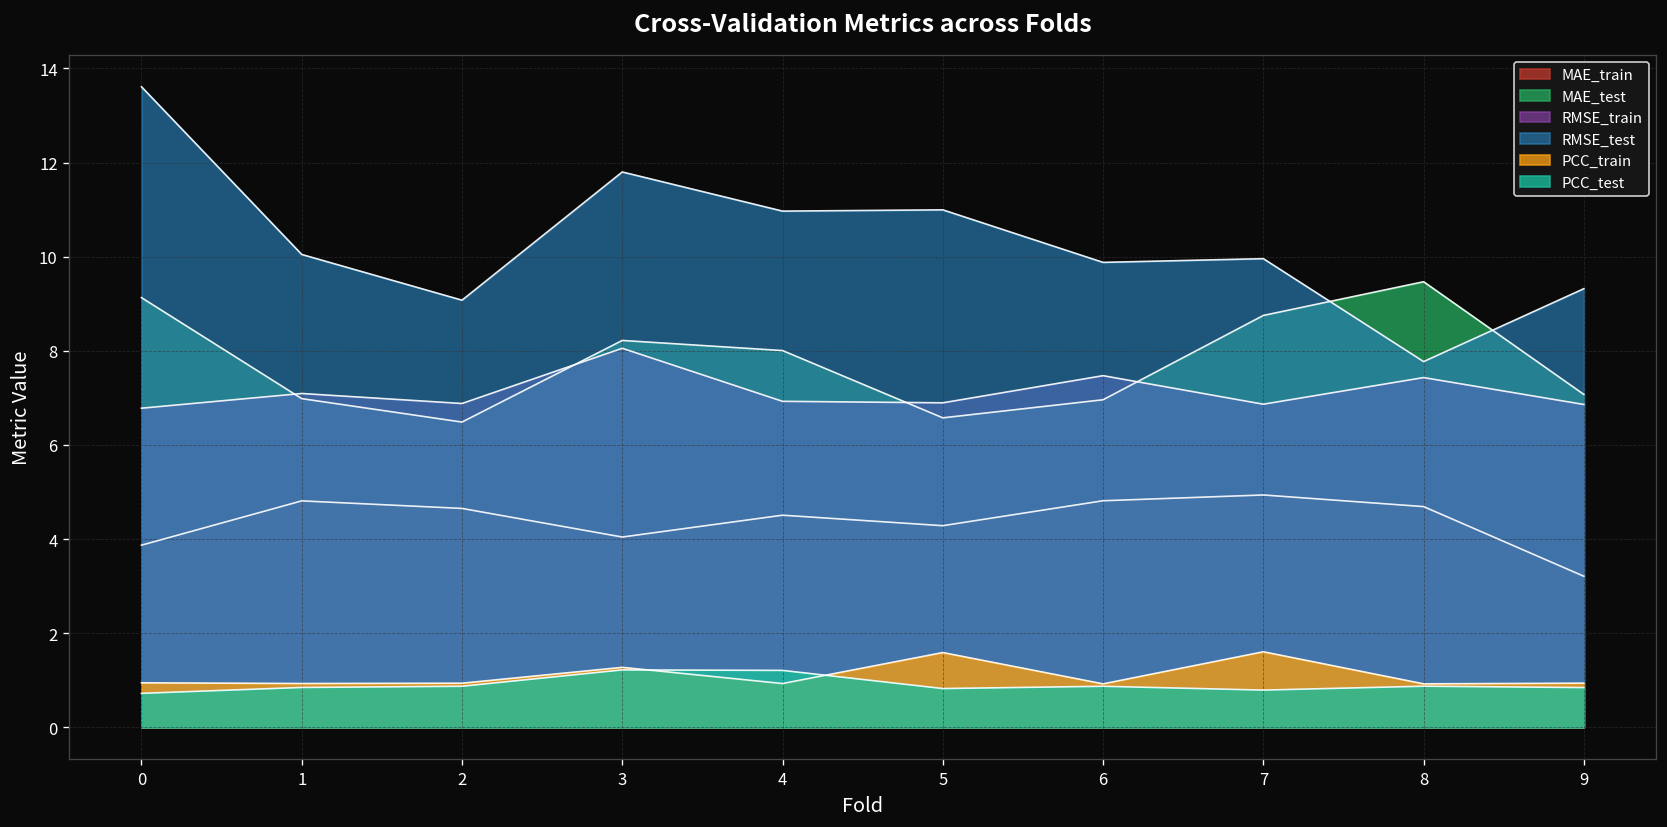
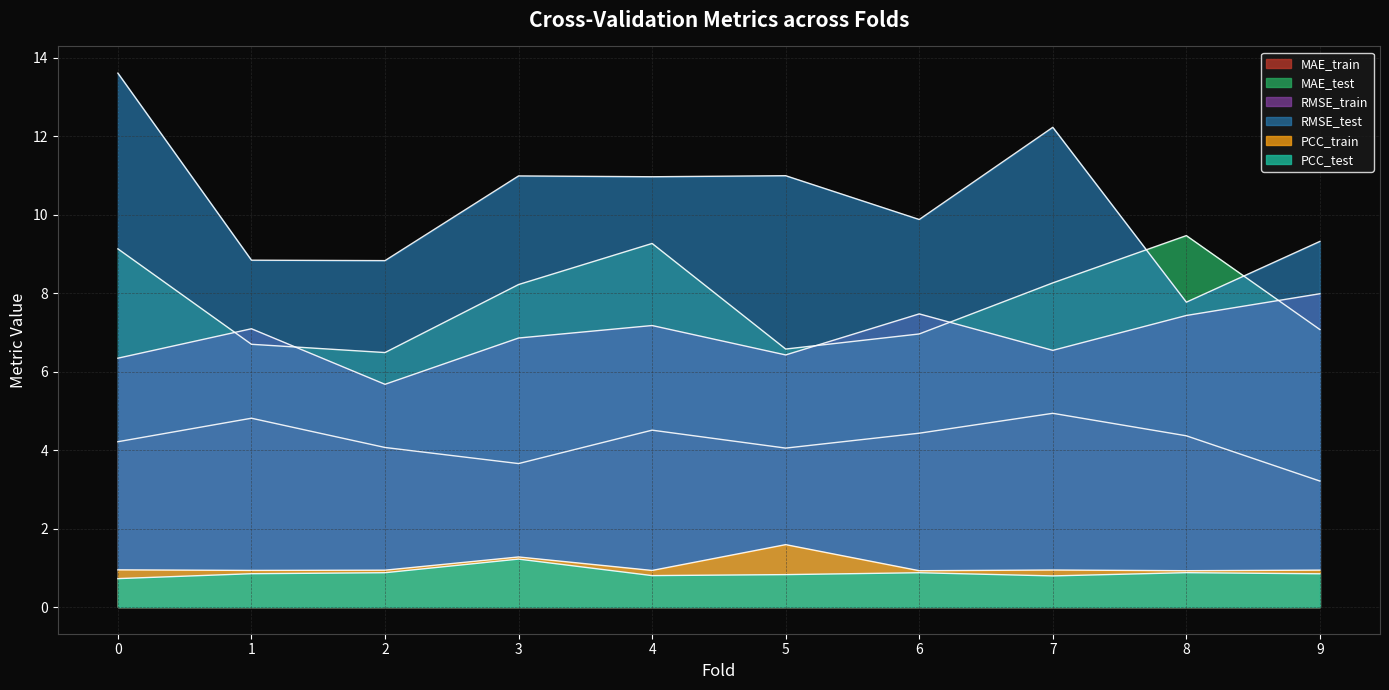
MAE_train, 0: 3.9 -> 4.2
RMSE_train, 0: 6.8 -> 6.3
MAE_test, 1: 7.0 -> 6.7
RMSE_test, 1: 10.0 -> 8.8
MAE_train, 2: 4.7 -> 4.1
RMSE_train, 2: 6.9 -> 5.7
RMSE_test, 2: 9.1 -> 8.8
MAE_train, 3: 4.0 -> 3.7
RMSE_train, 3: 8.1 -> 6.9
RMSE_test, 3: 11.8 -> 11.0
MAE_test, 4: 8.0 -> 9.3
RMSE_train, 4: 6.9 -> 7.2
PCC_test, 4: 1.2 -> 0.8
MAE_train, 5: 4.3 -> 4.1
RMSE_train, 5: 6.9 -> 6.4
MAE_train, 6: 4.8 -> 4.4
MAE_test, 7: 8.8 -> 8.3
RMSE_train, 7: 6.9 -> 6.5
RMSE_test, 7: 10.0 -> 12.2
PCC_train, 7: 1.6 -> 0.9
MAE_train, 8: 4.7 -> 4.4
RMSE_train, 9: 6.9 -> 8.0
